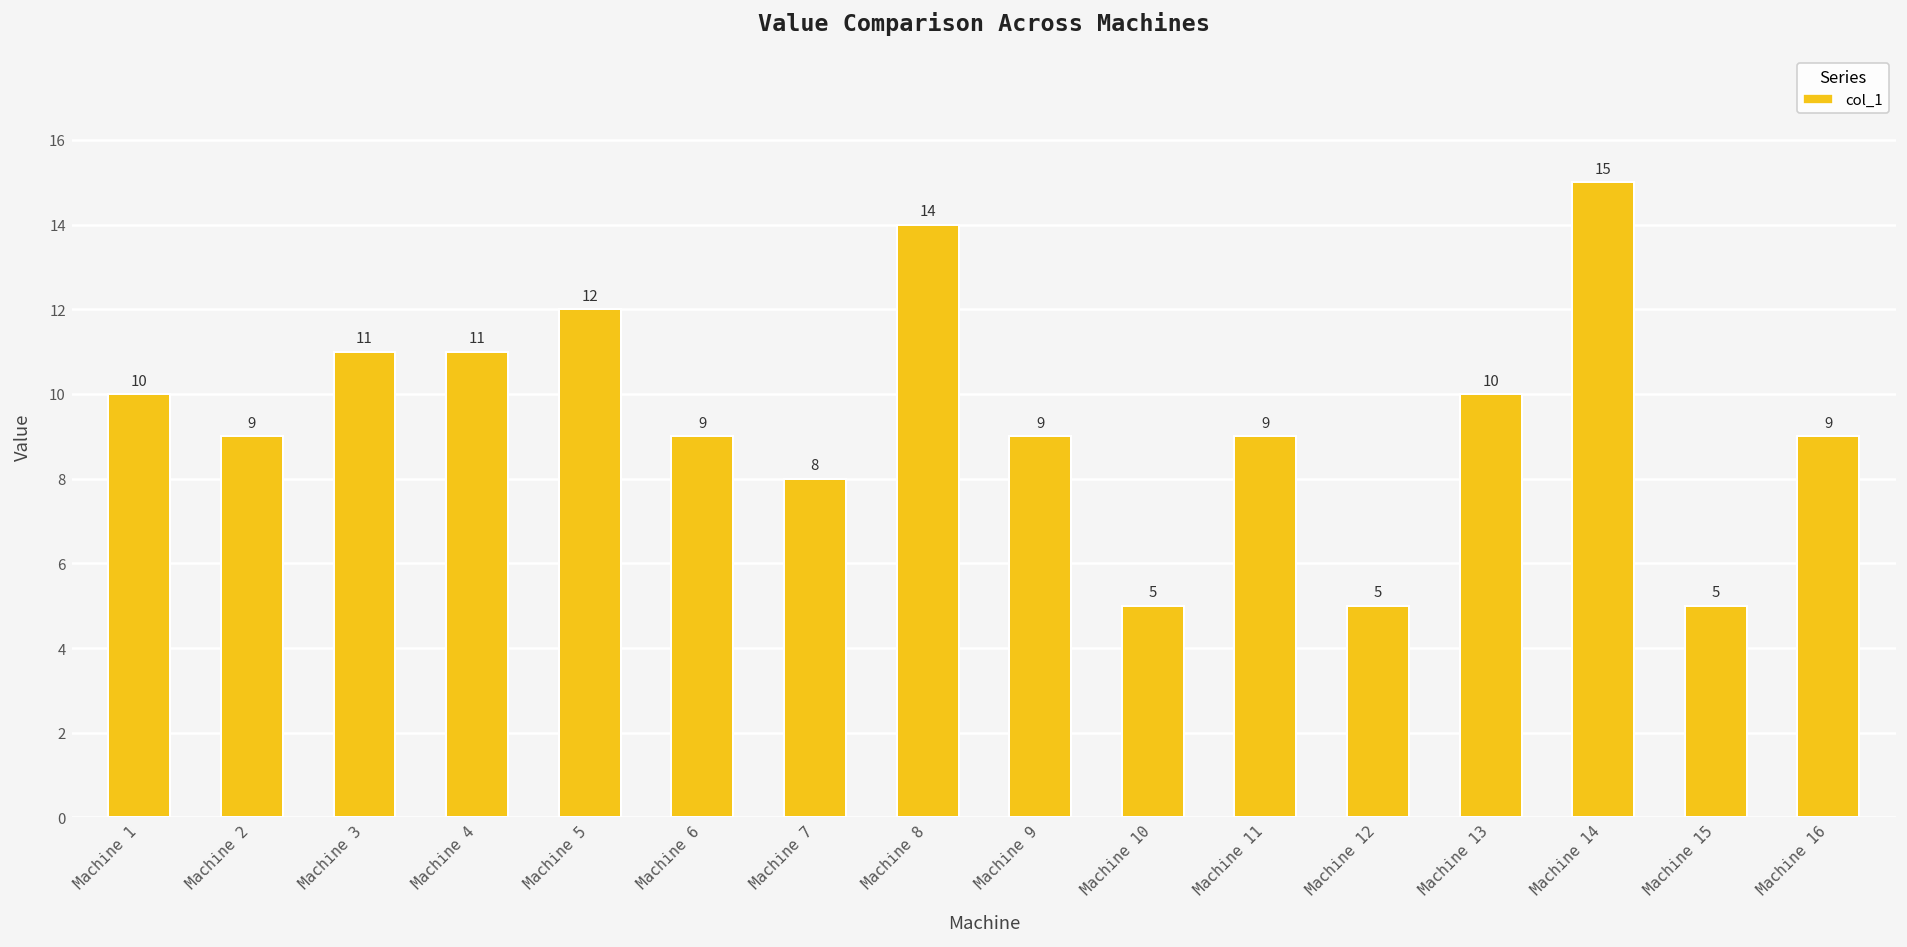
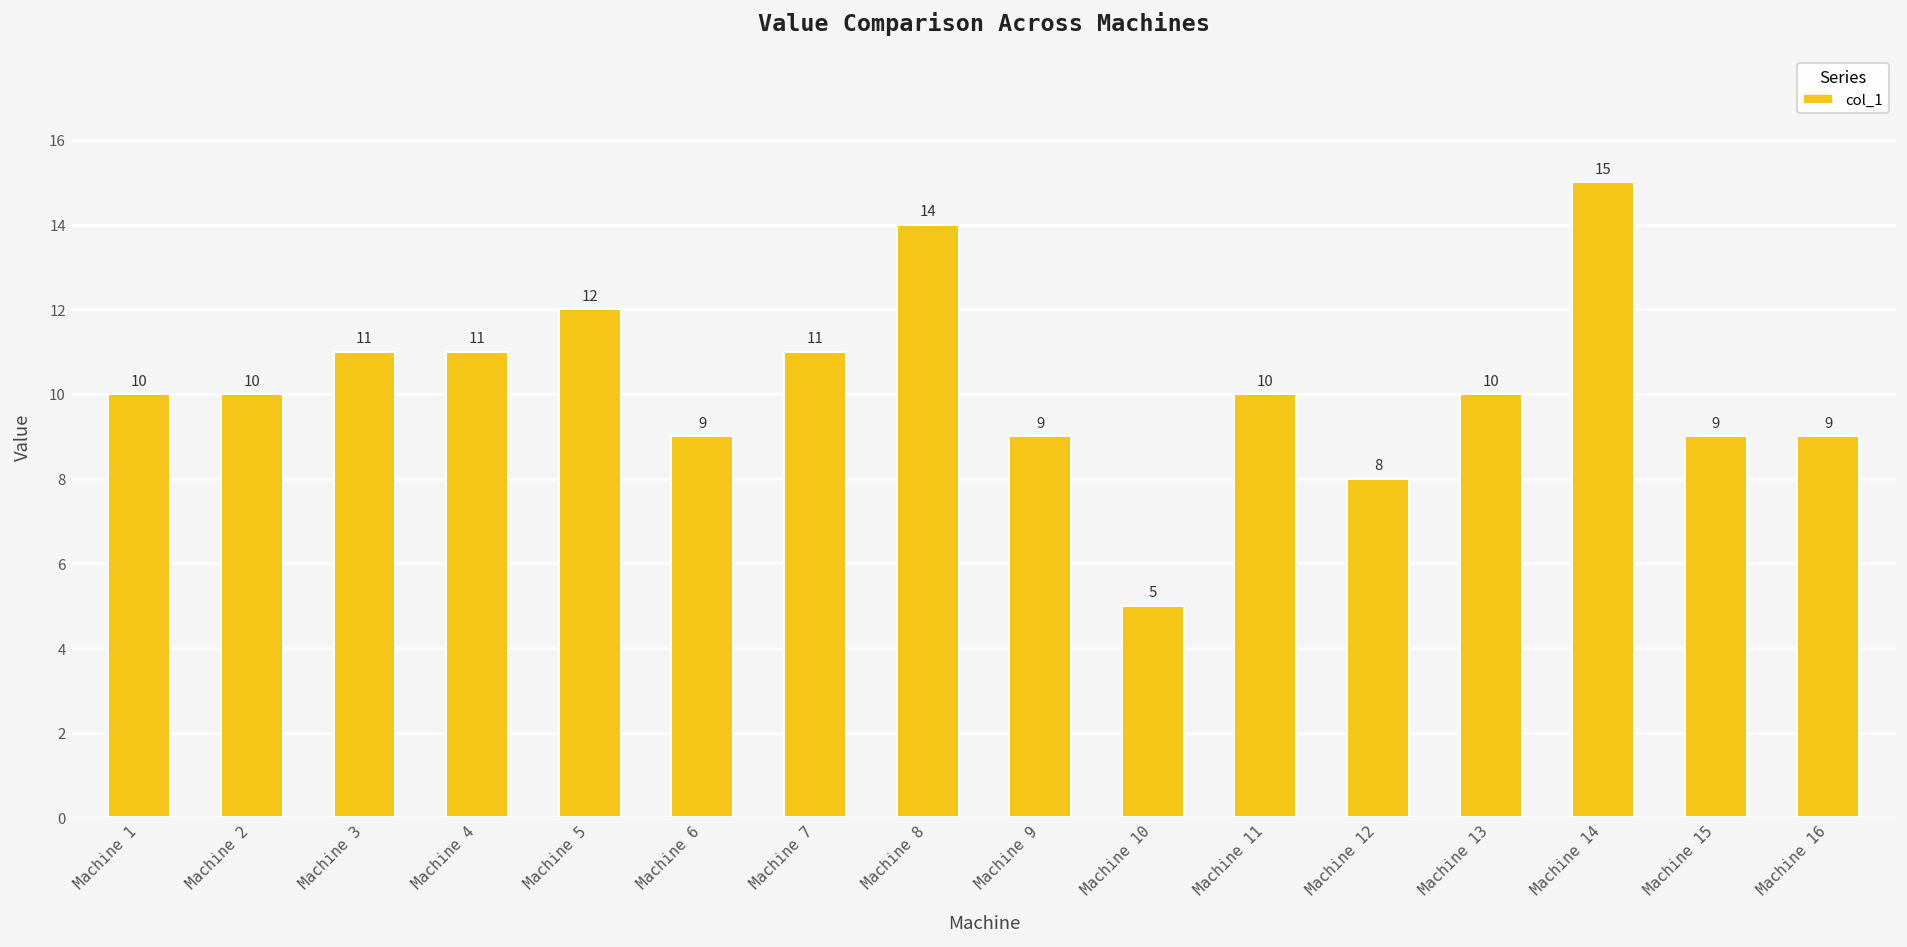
Machine 2: 9 -> 10
Machine 7: 8 -> 11
Machine 11: 9 -> 10
Machine 12: 5 -> 8
Machine 15: 5 -> 9
